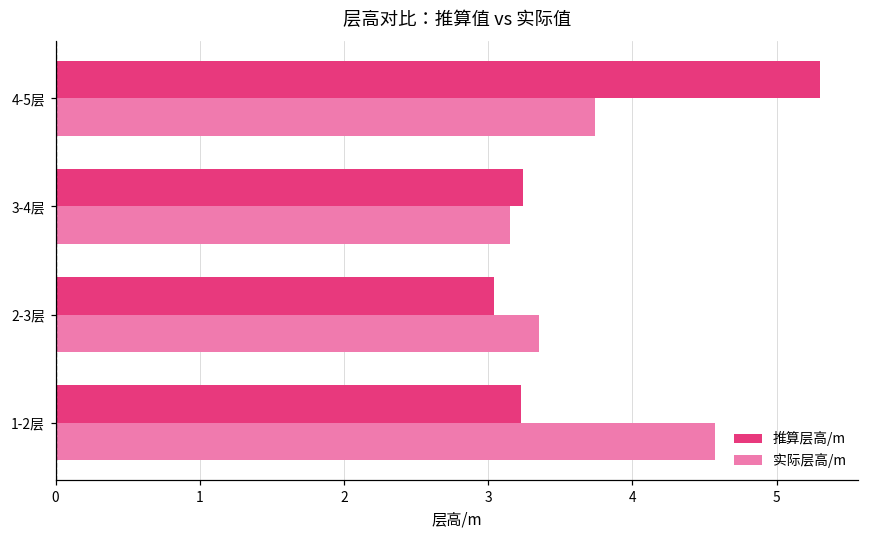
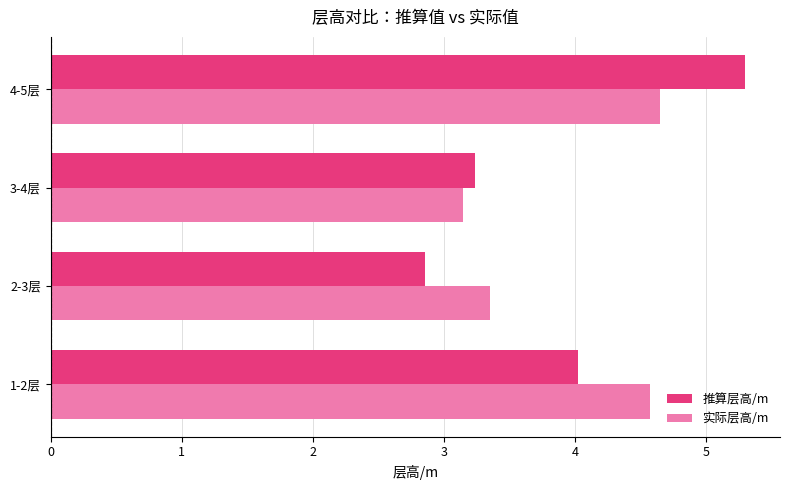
实际层高/m, 4-5层: 3.74 -> 4.65
推算层高/m, 2-3层: 3.04 -> 2.86
推算层高/m, 1-2层: 3.23 -> 4.02
